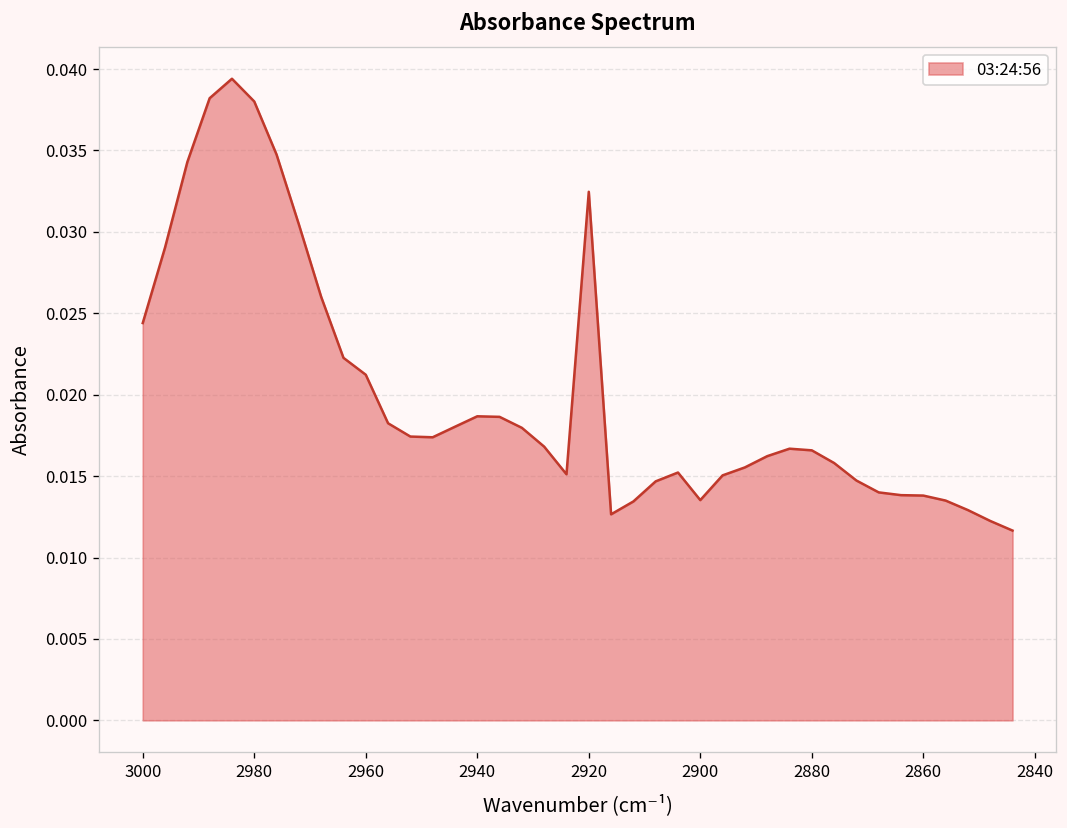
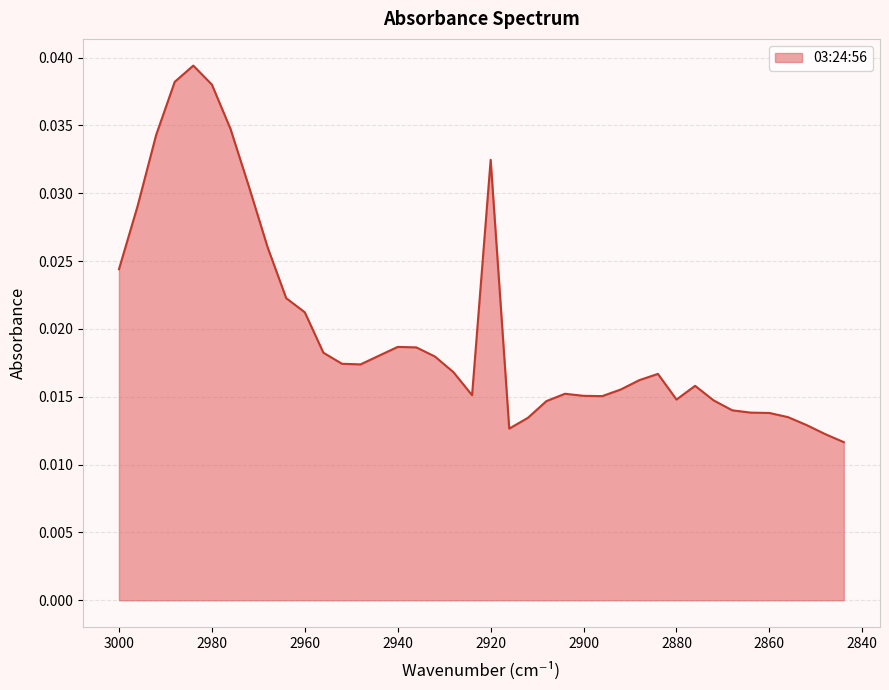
2900: 0.0135 -> 0.0151
2880: 0.0166 -> 0.0148
